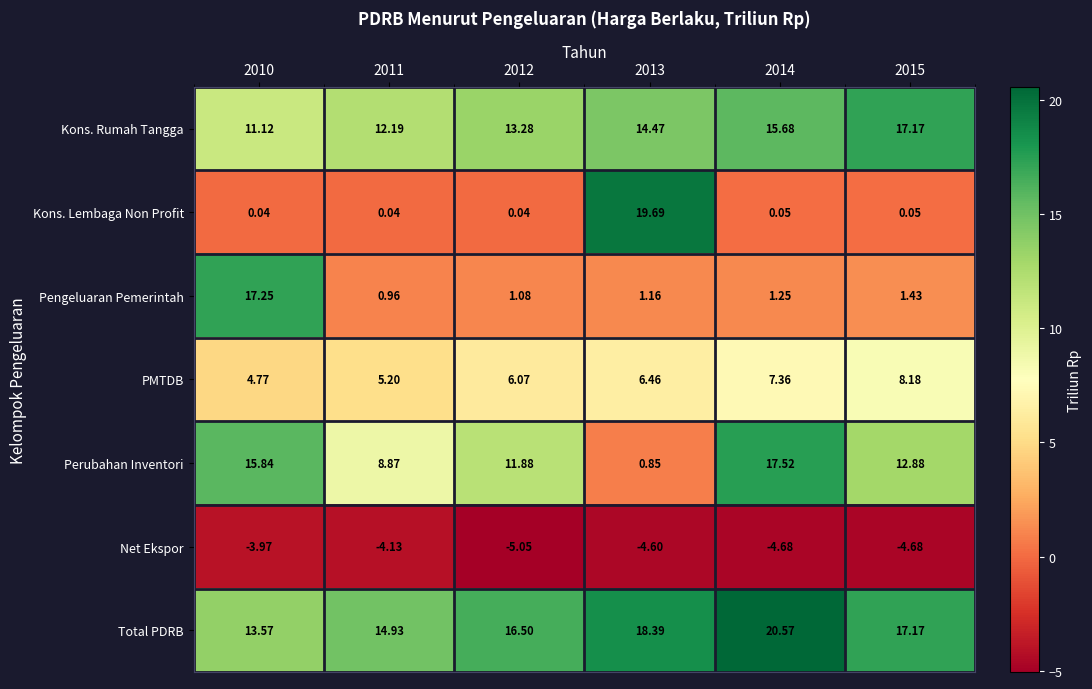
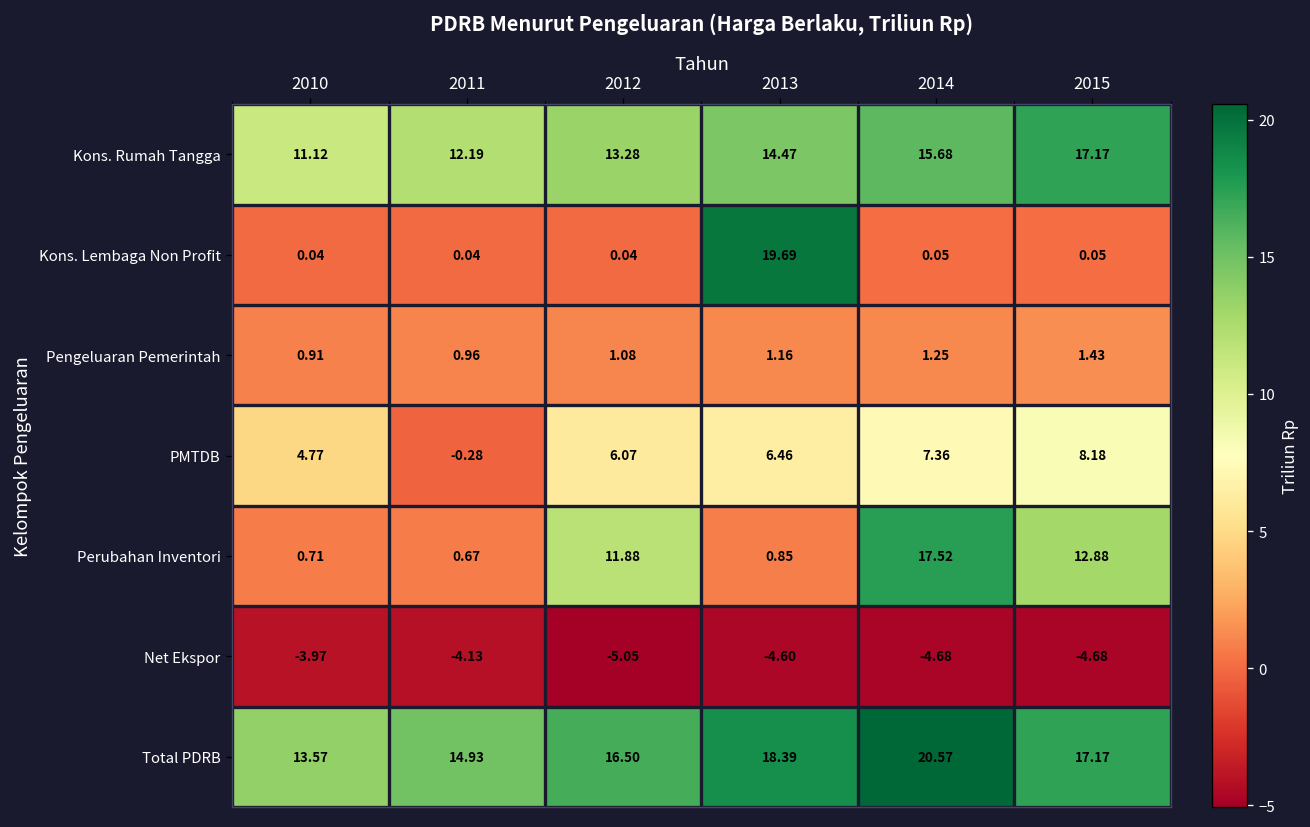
Pengeluaran Pemerintah, 2010: 17.25 -> 0.91
PMTDB, 2011: 5.20 -> -0.28
Perubahan Inventori, 2010: 15.84 -> 0.71
Perubahan Inventori, 2011: 8.87 -> 0.67
